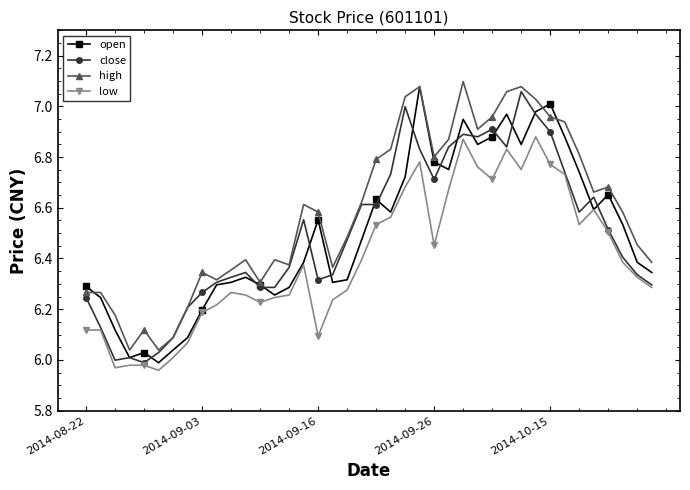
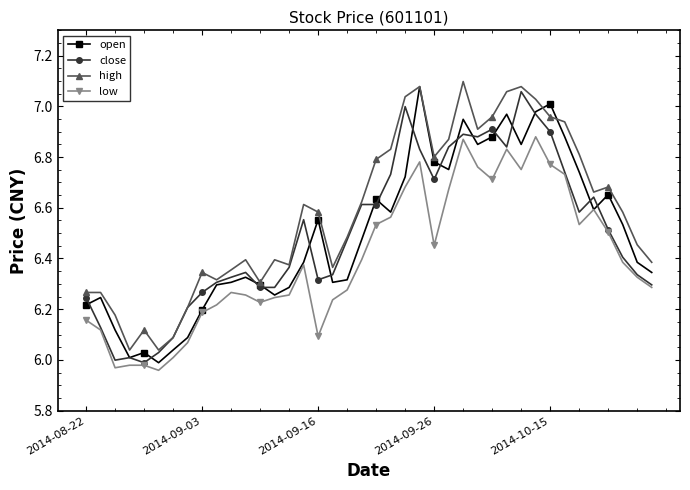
open, 2014-08-22: 6.29 -> 6.22
low, 2014-08-22: 6.12 -> 6.16
